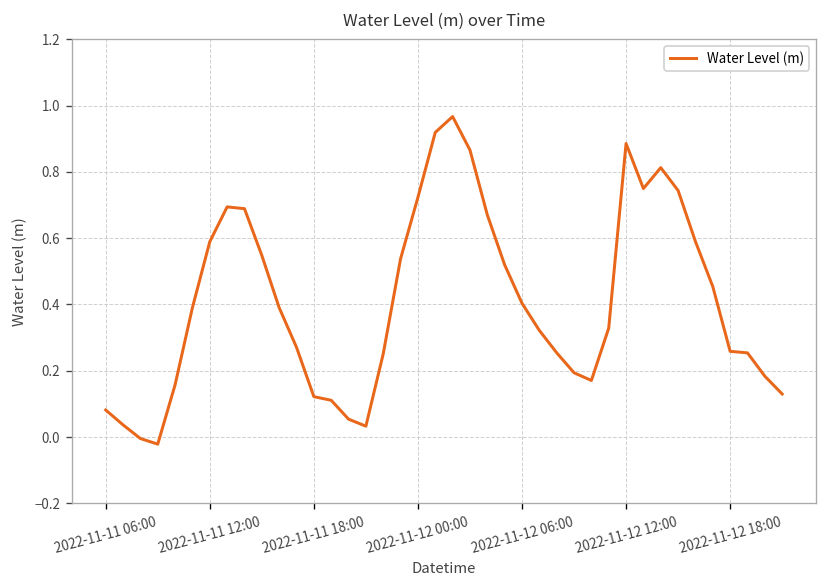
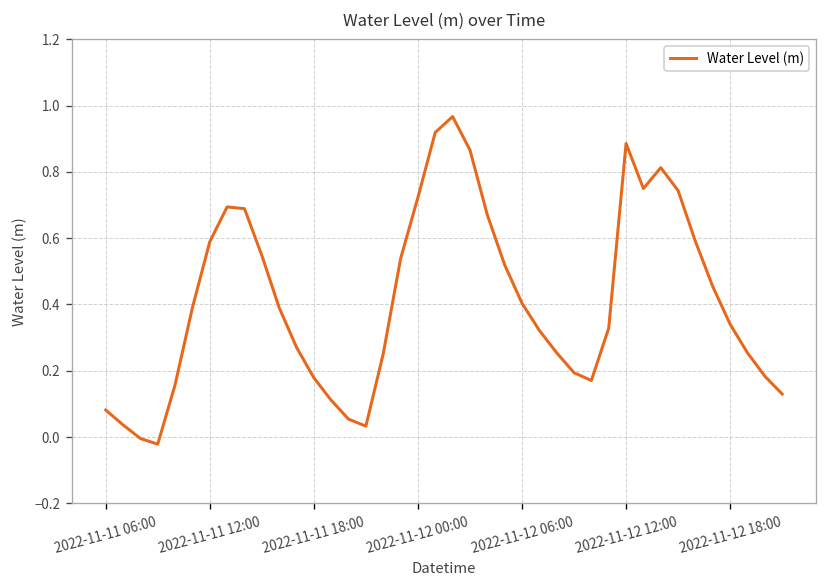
2022-11-11 18:00: 0.12 -> 0.18
2022-11-12 18:00: 0.26 -> 0.34
